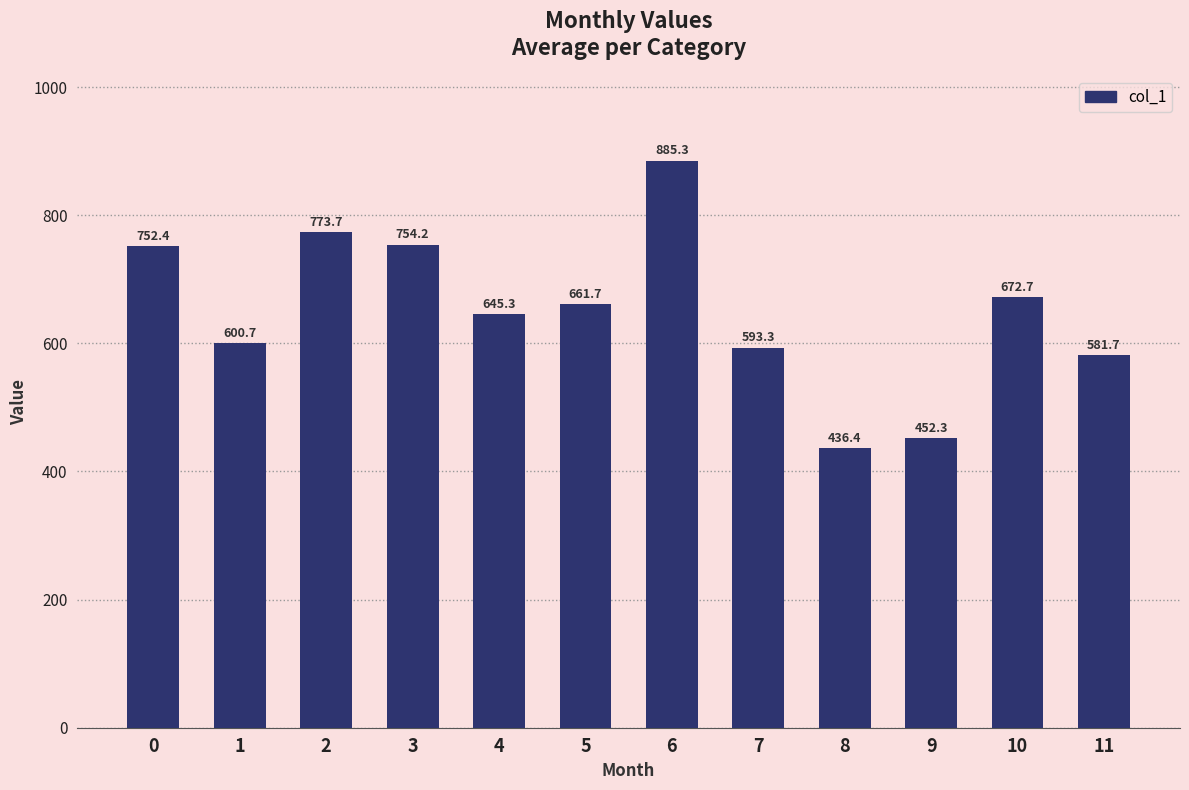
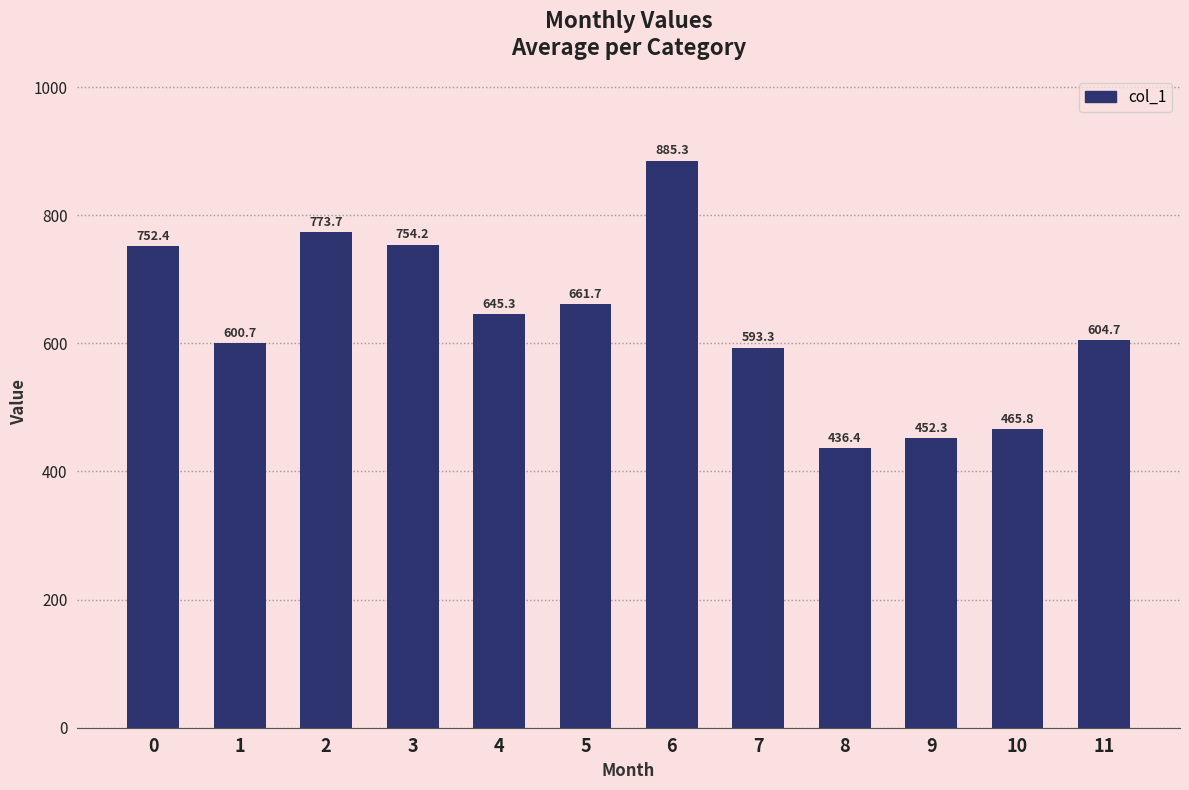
10: 672.7 -> 465.8
11: 581.7 -> 604.7
